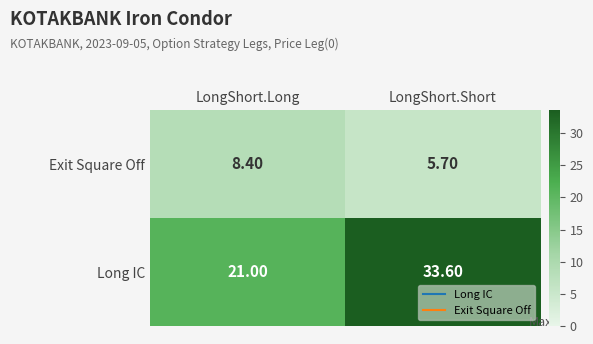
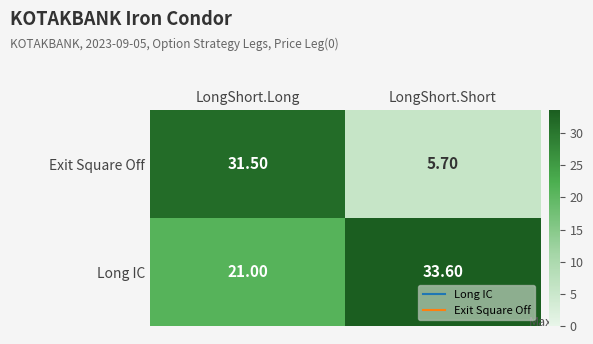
Exit Square Off, LongShort.Long: 8.40 -> 31.50
